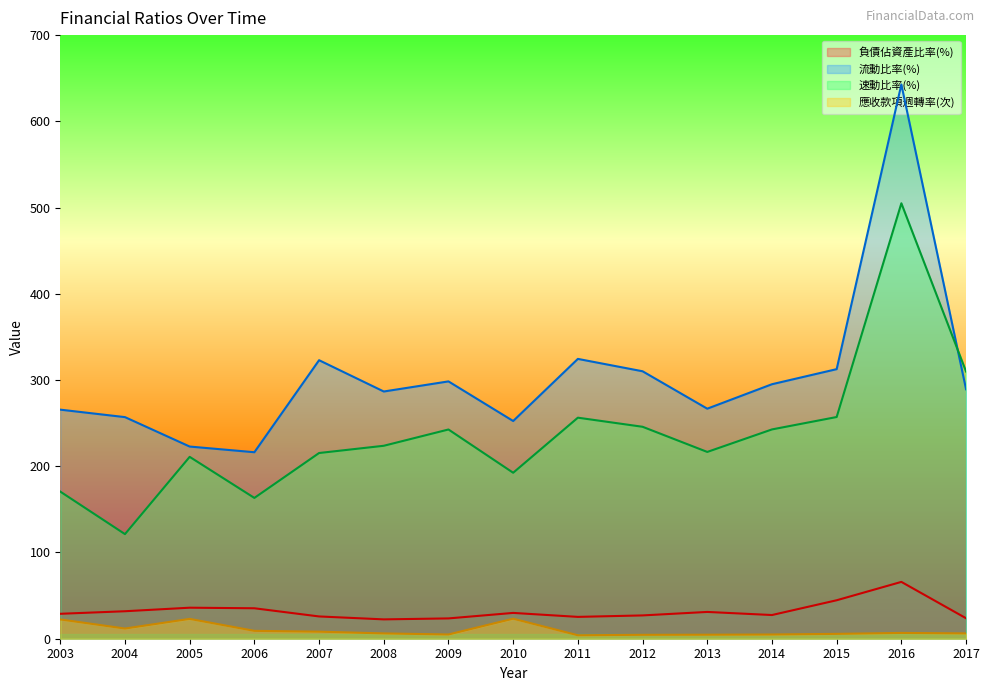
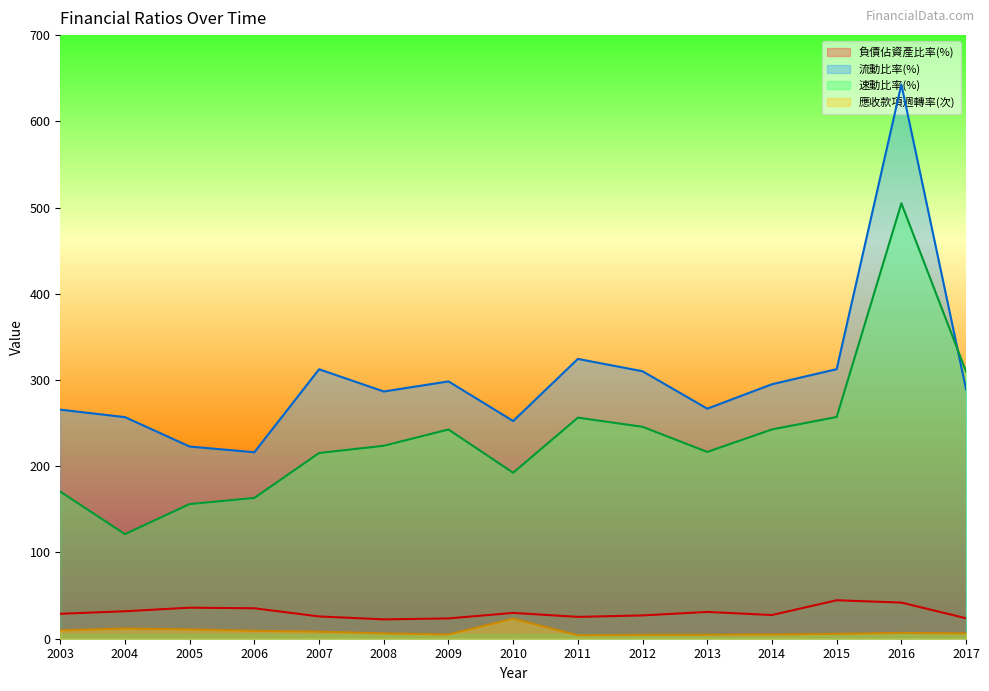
應收款項週轉率(次), 2003: 20 -> 10
速動比率(%), 2005: 210 -> 160
應收款項週轉率(次), 2005: 20 -> 10
流動比率(%), 2007: 320 -> 310
負債佔資產比率(%), 2016: 70 -> 40
